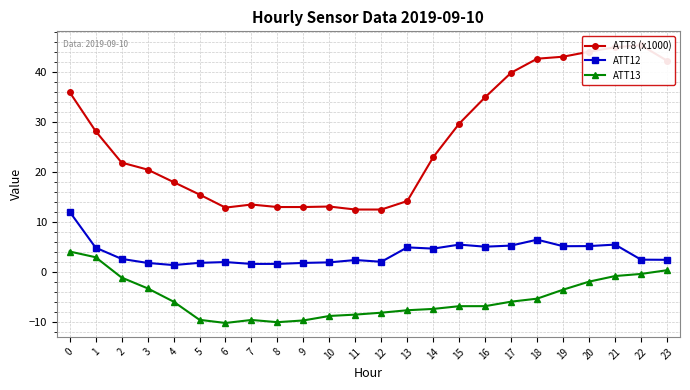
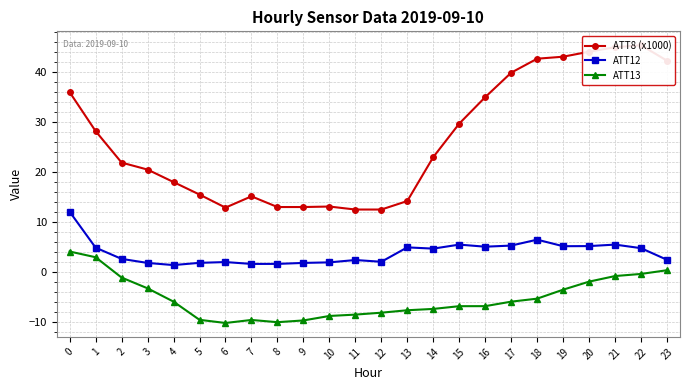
ATT8 (x1000), 7: 14 -> 15
ATT12, 22: 2 -> 5
